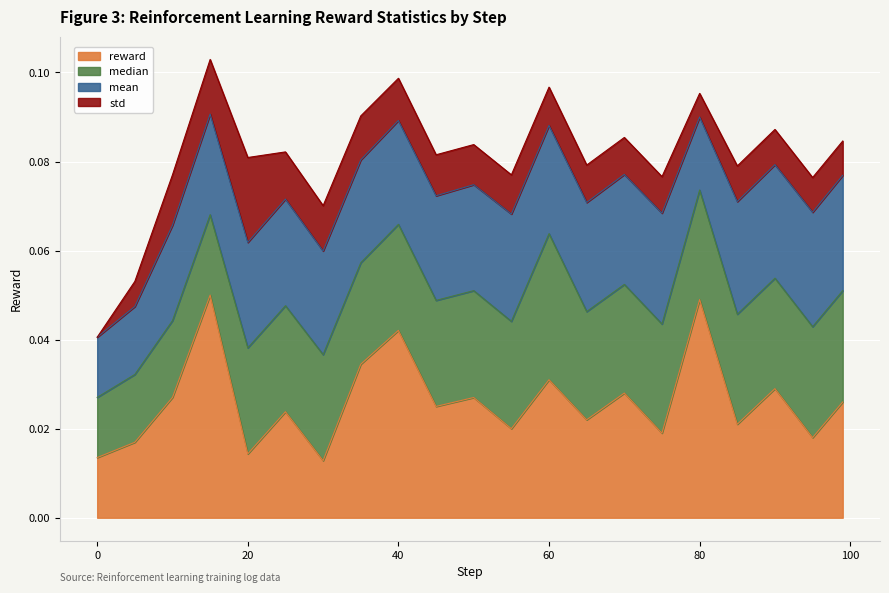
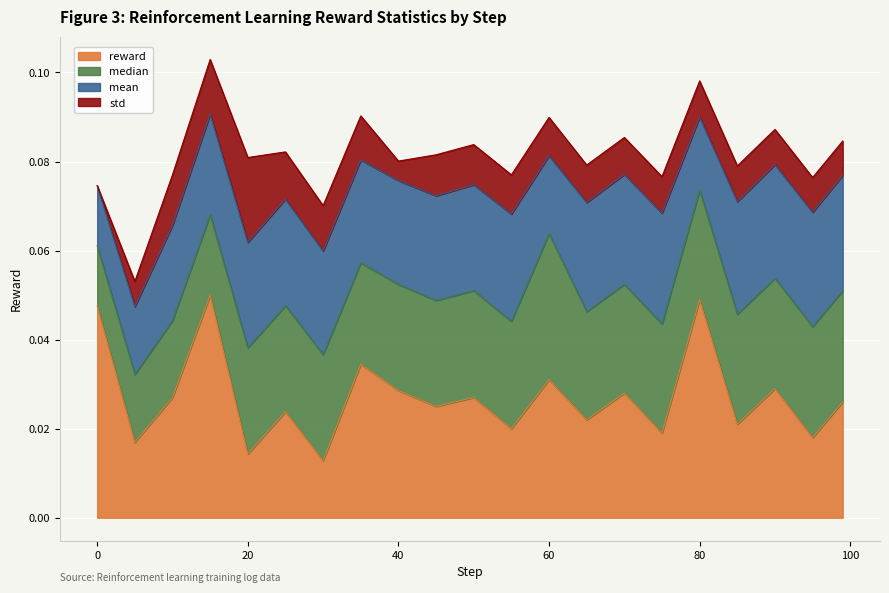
reward, 0: 0.014 -> 0.048
reward, 40: 0.042 -> 0.029
std, 40: 0.009 -> 0.004
mean, 60: 0.024 -> 0.018
std, 80: 0.005 -> 0.008
